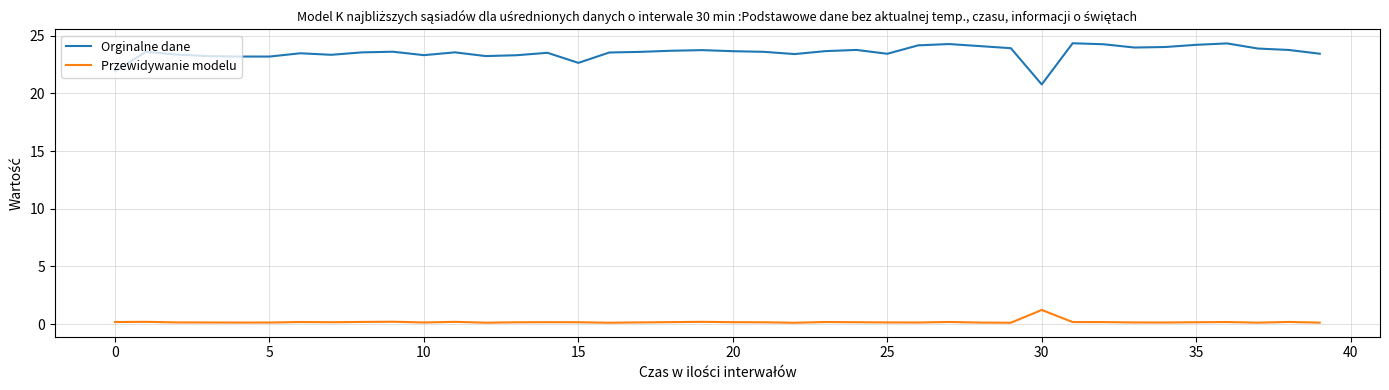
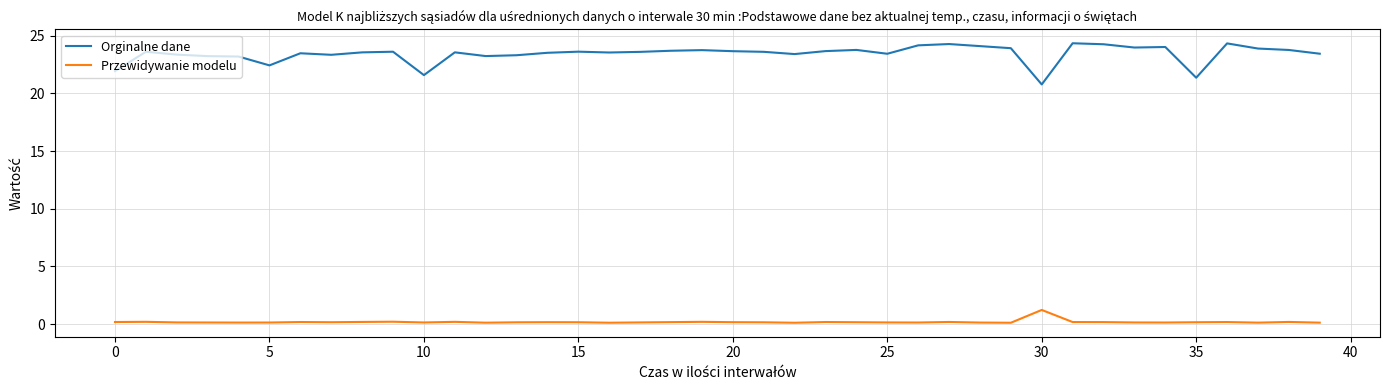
Orginalne dane, 5: 23.2 -> 22.4
Orginalne dane, 10: 23.3 -> 21.6
Orginalne dane, 15: 22.6 -> 23.6
Orginalne dane, 35: 24.2 -> 21.4
